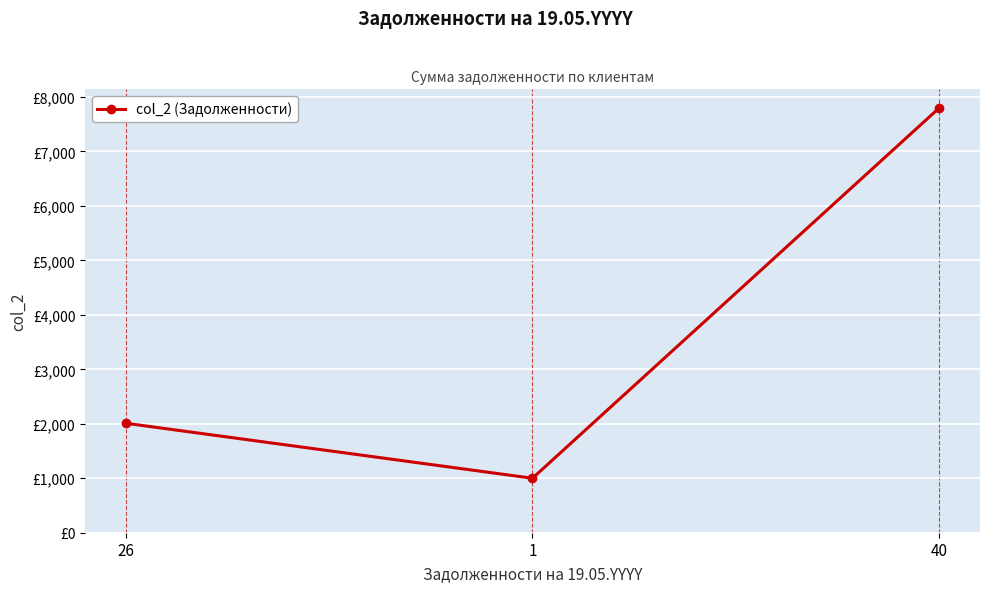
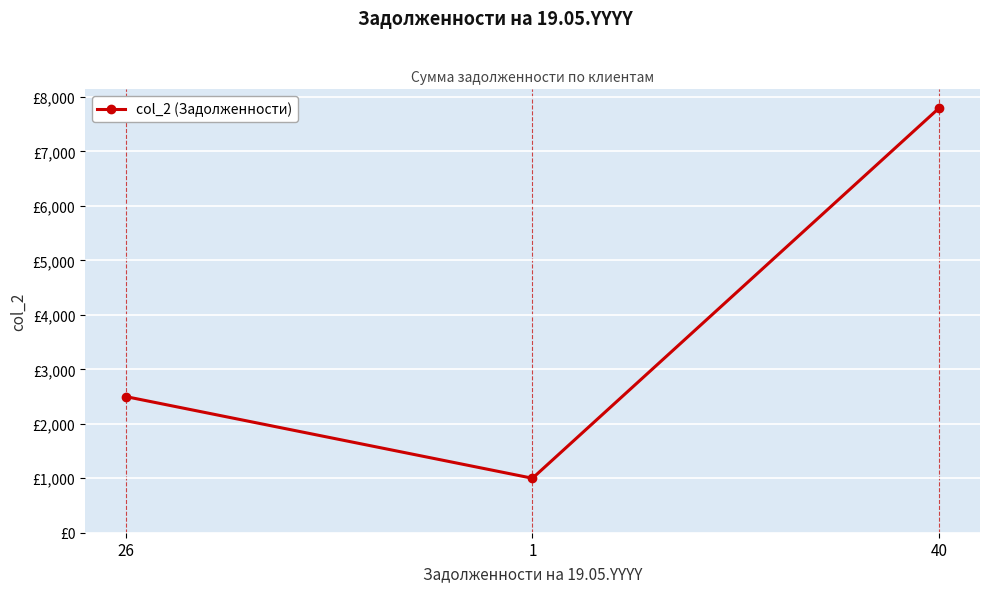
26: £2,000 -> £2,500
